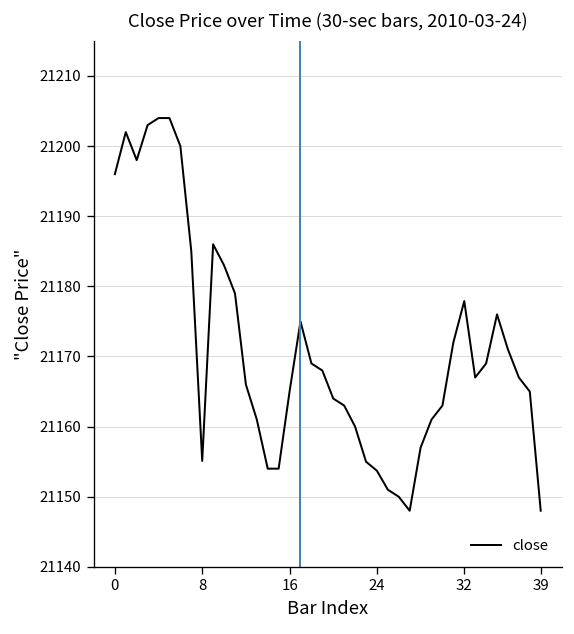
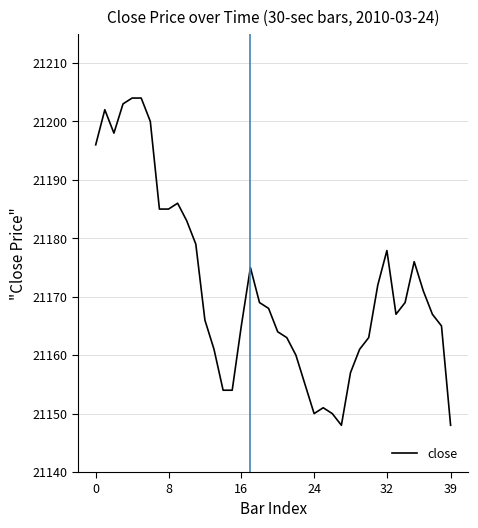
8: 21155 -> 21185
24: 21154 -> 21150
